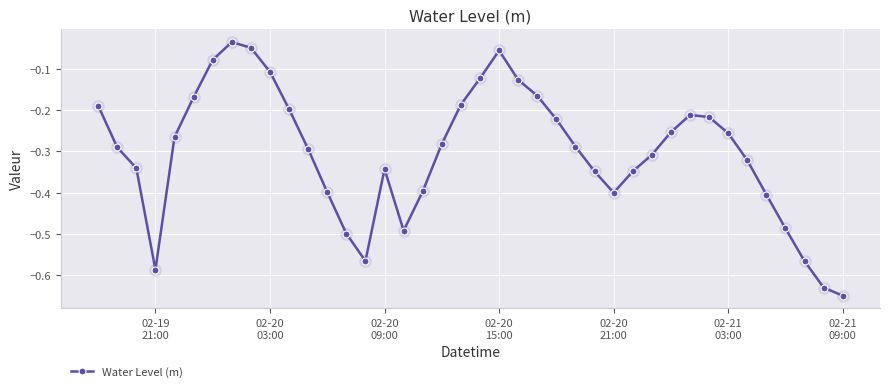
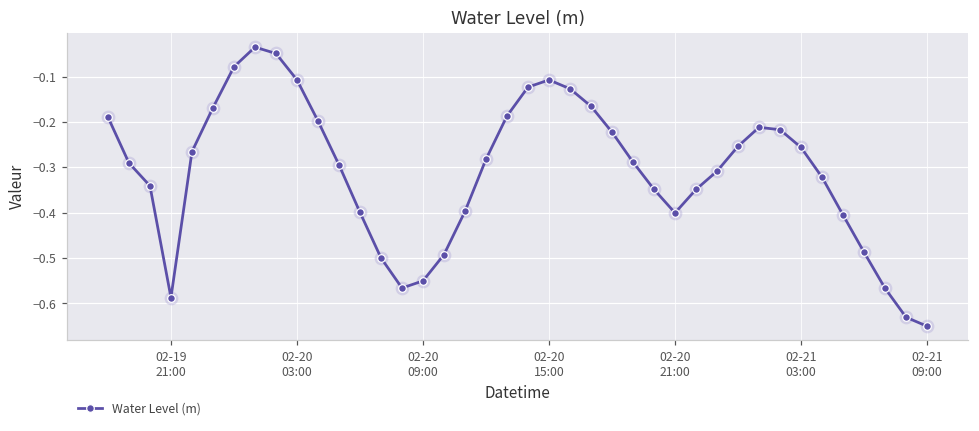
02-20 09:00: -0.34 -> -0.55
02-20 15:00: -0.06 -> -0.11
